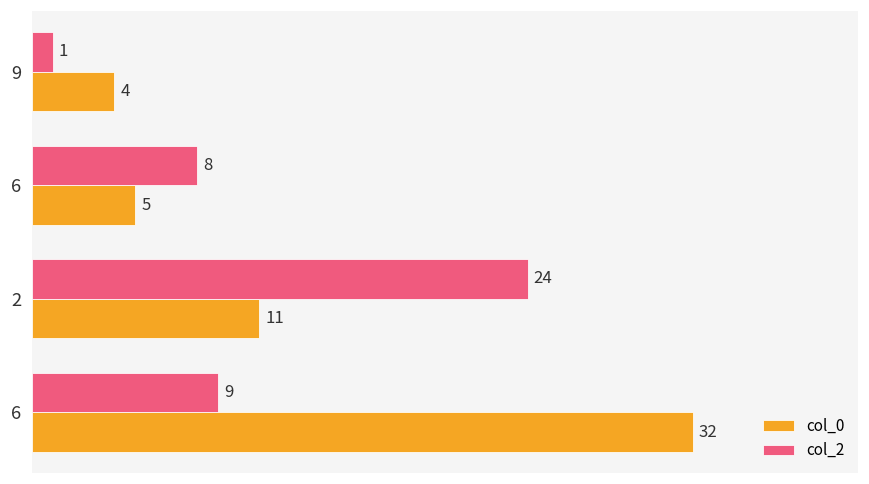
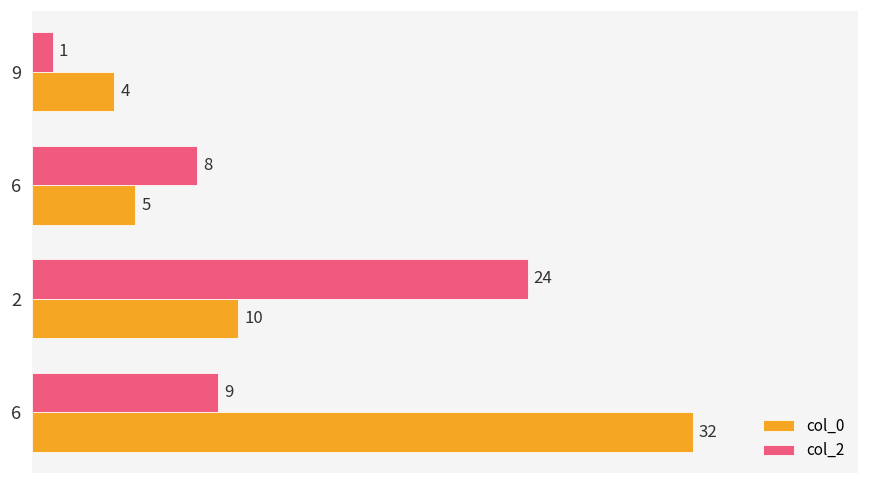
col_0, 2: 11 -> 10
